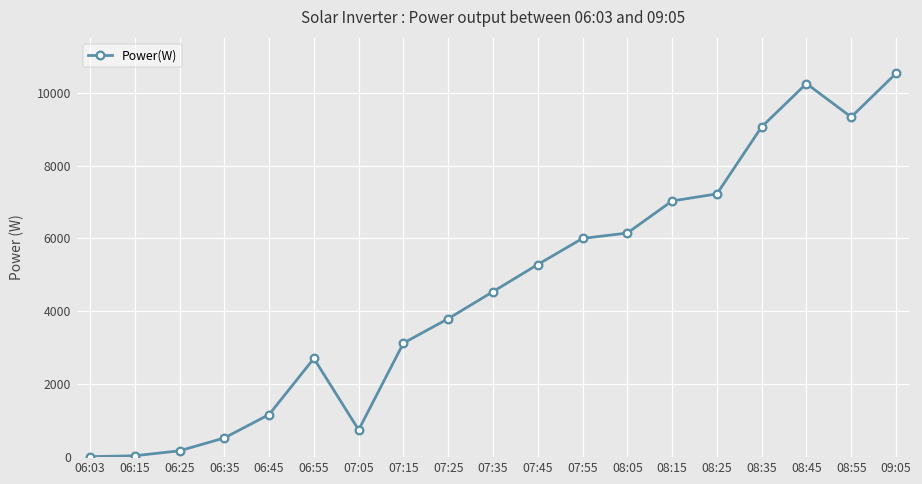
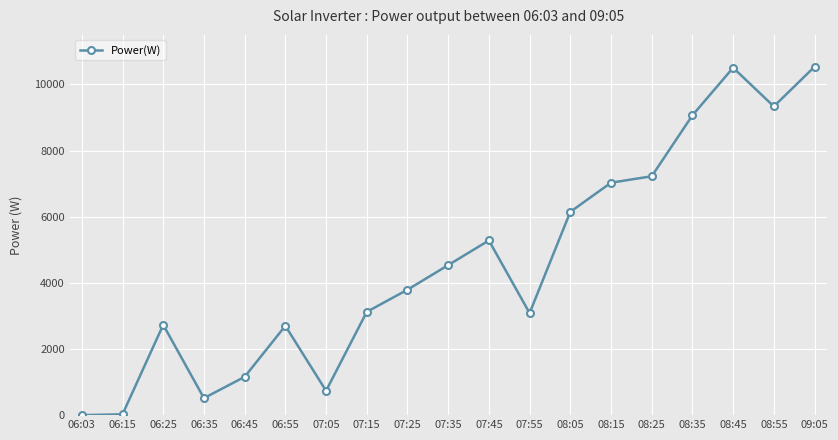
06:25: 200 -> 2700
07:55: 6000 -> 3100
08:45: 10300 -> 10500
